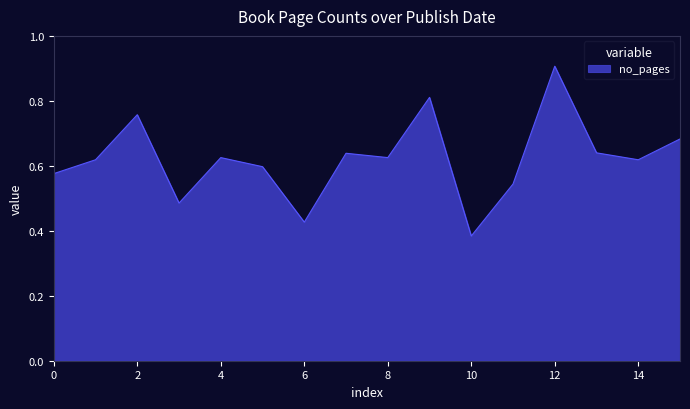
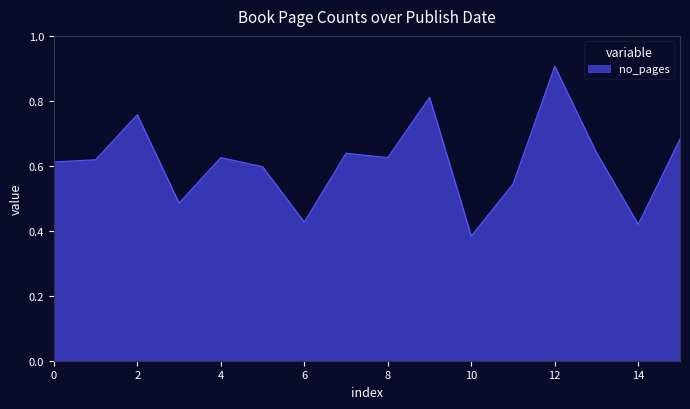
0: 0.58 -> 0.61
14: 0.62 -> 0.42
